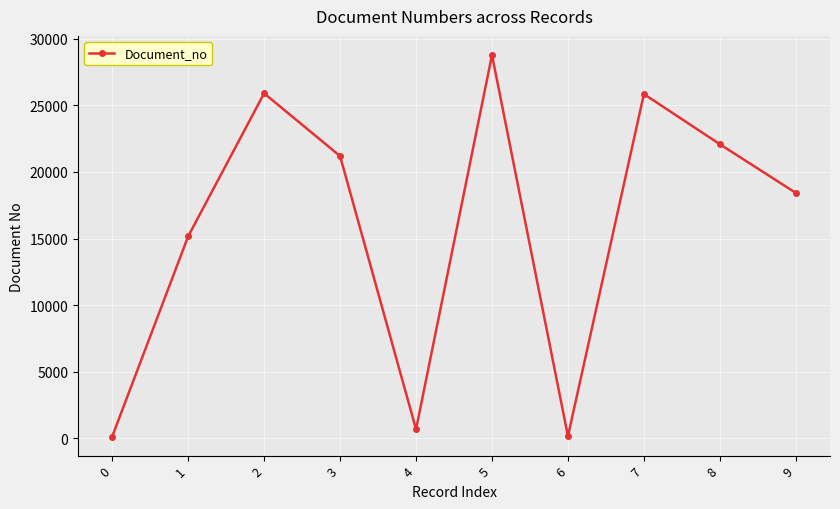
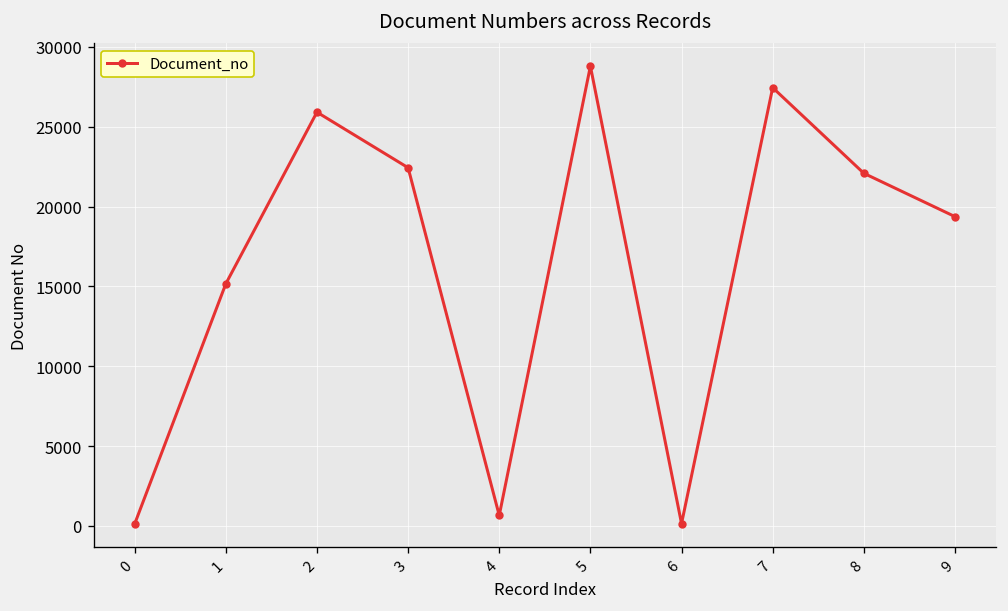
3: 21200 -> 22400
7: 25900 -> 27400
9: 18400 -> 19400
